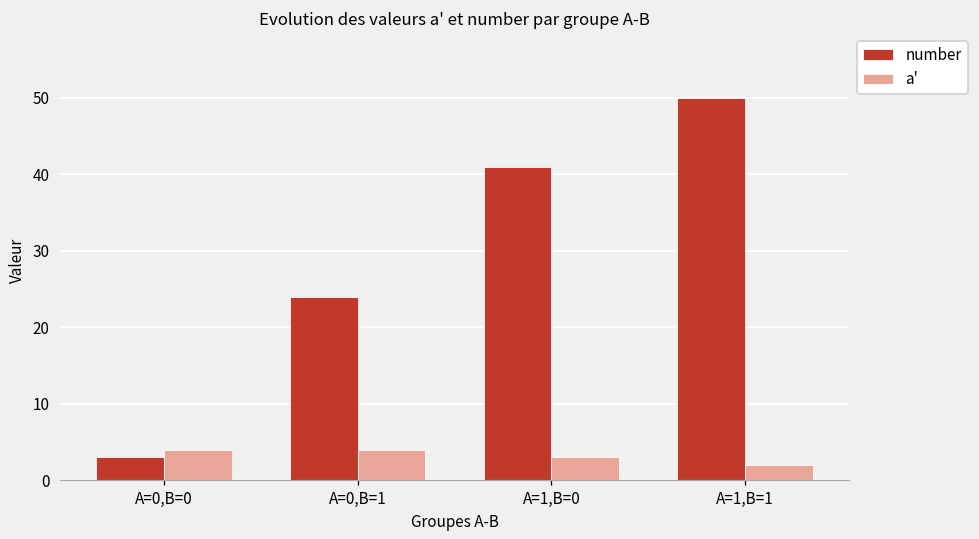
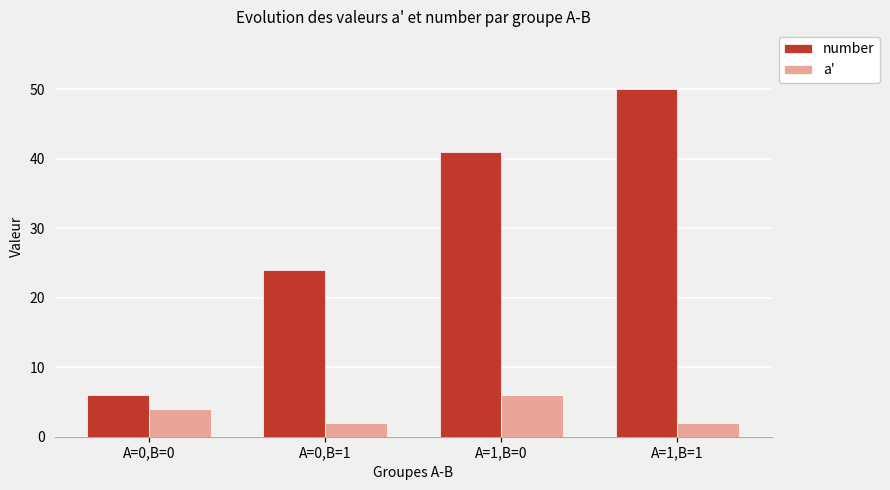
number, A=0,B=0: 3 -> 6
a', A=0,B=1: 4 -> 2
a', A=1,B=0: 3 -> 6
